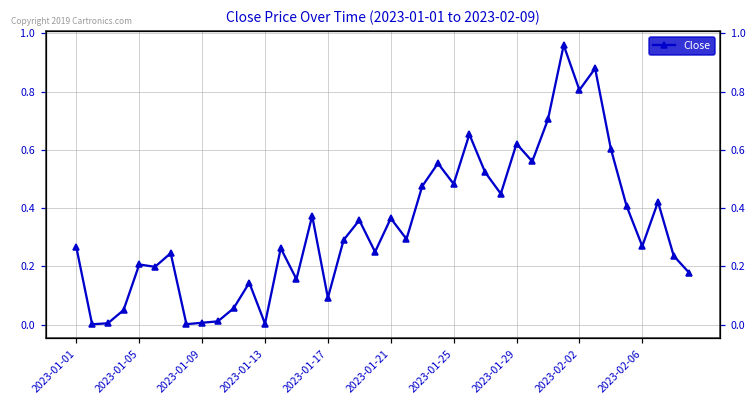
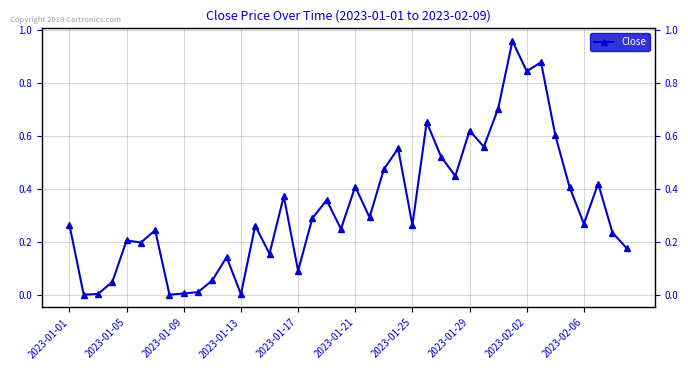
2023-01-21: 0.37 -> 0.41
2023-01-25: 0.48 -> 0.26
2023-02-02: 0.81 -> 0.85
